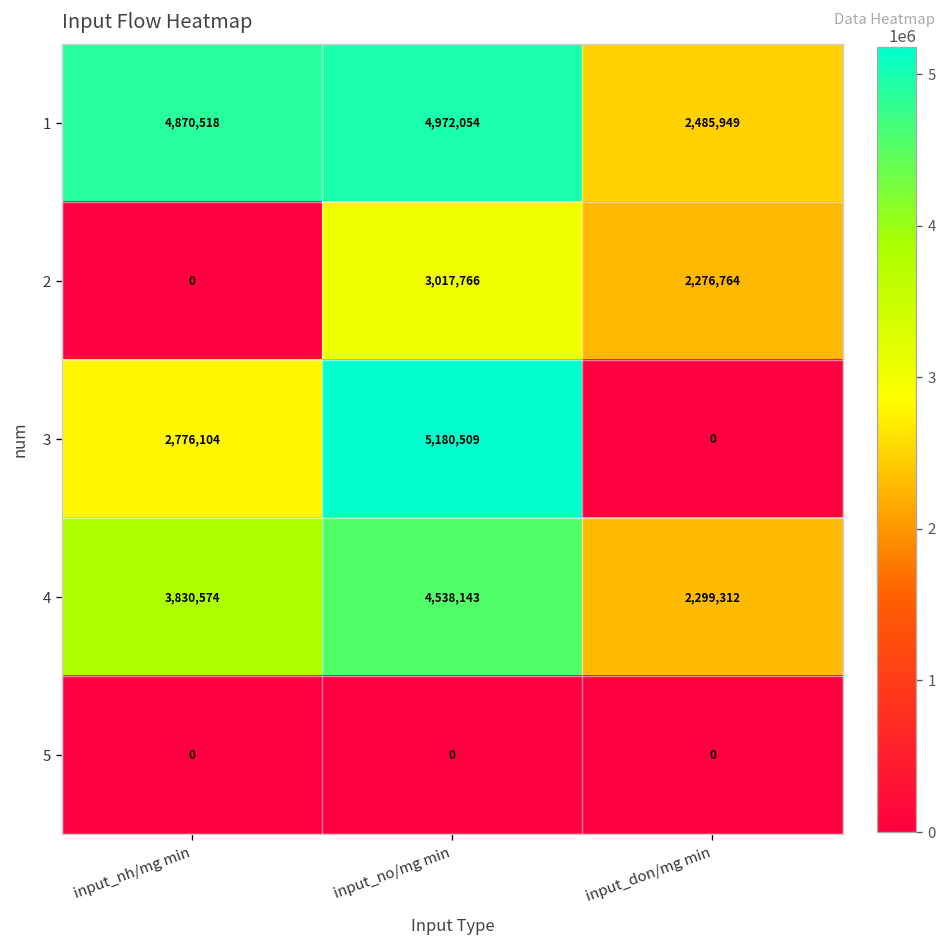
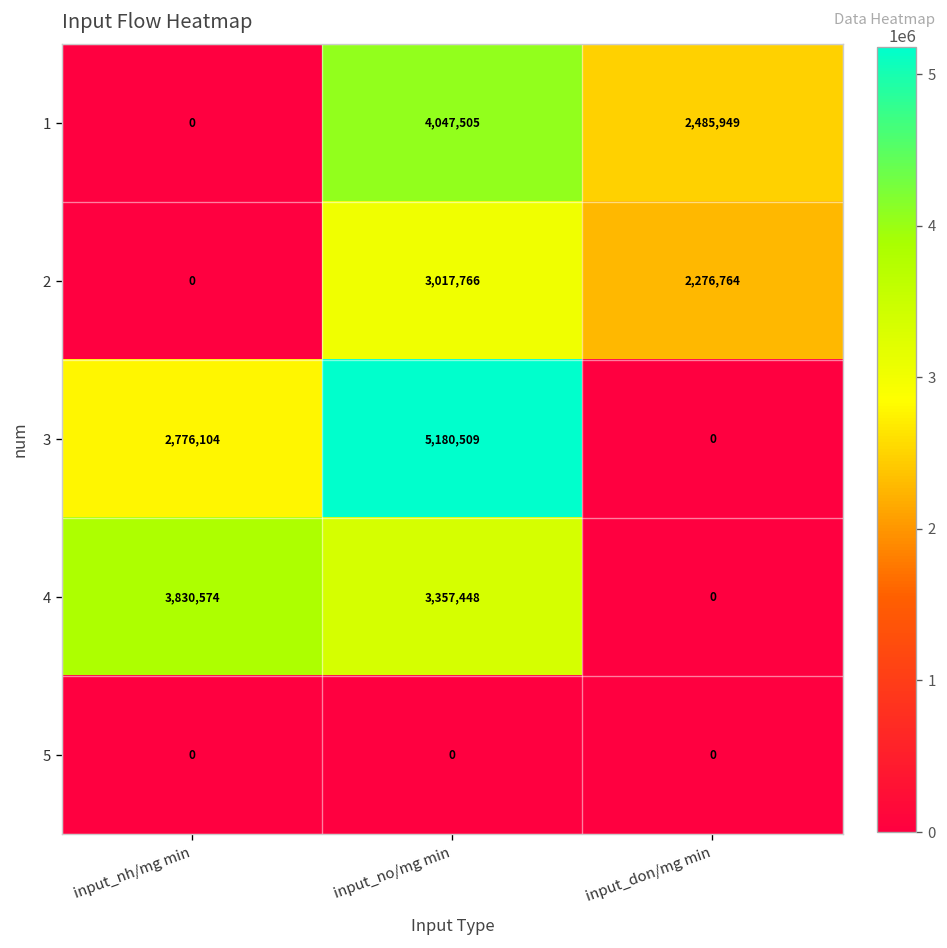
1, input_nh/mg min: 4,870,518 -> 0
1, input_no/mg min: 4,972,054 -> 4,047,505
4, input_no/mg min: 4,538,143 -> 3,357,448
4, input_don/mg min: 2,299,312 -> 0
